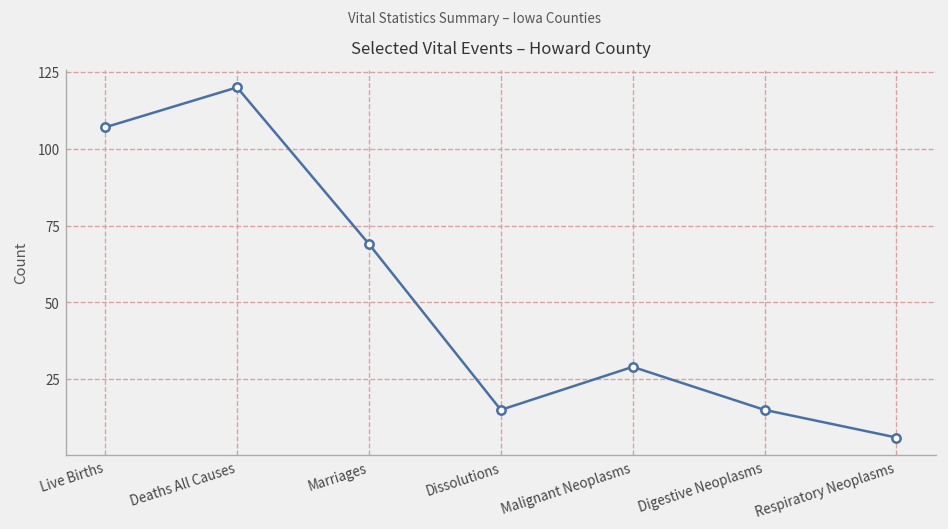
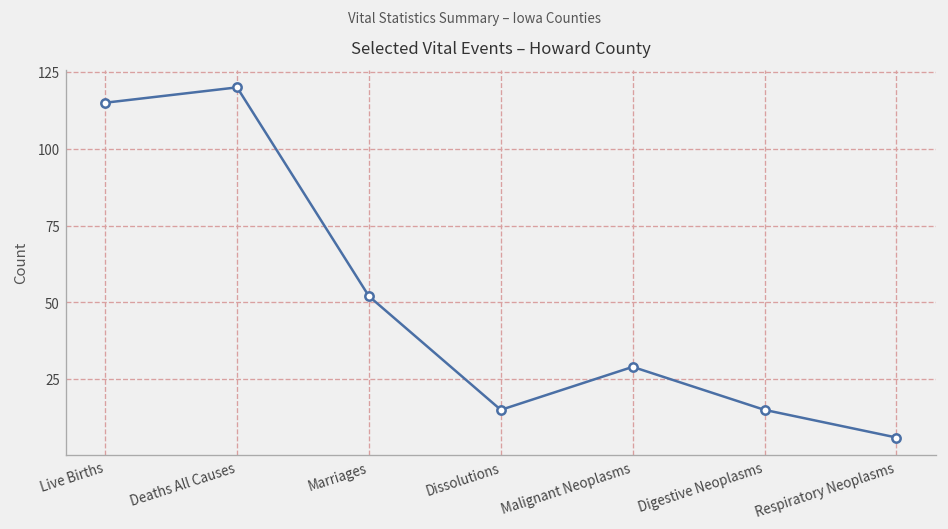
Live Births: 107 -> 115
Marriages: 69 -> 52
